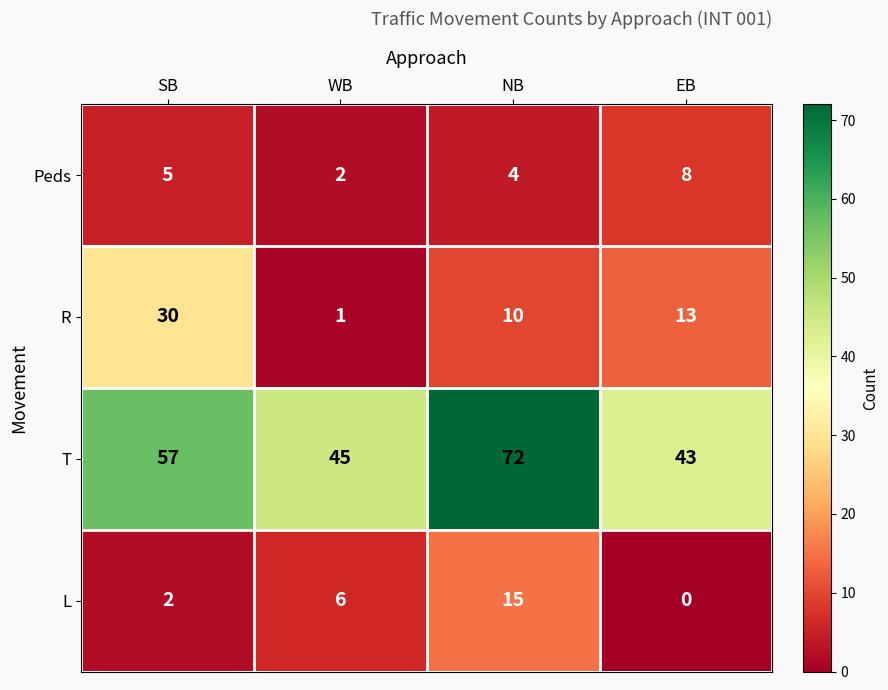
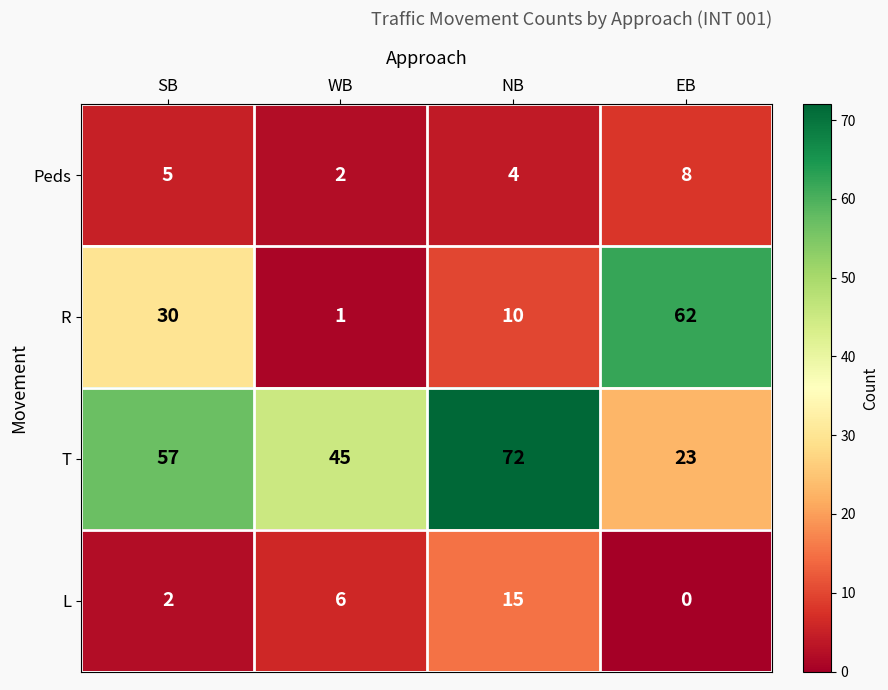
R, EB: 13 -> 62
T, EB: 43 -> 23
